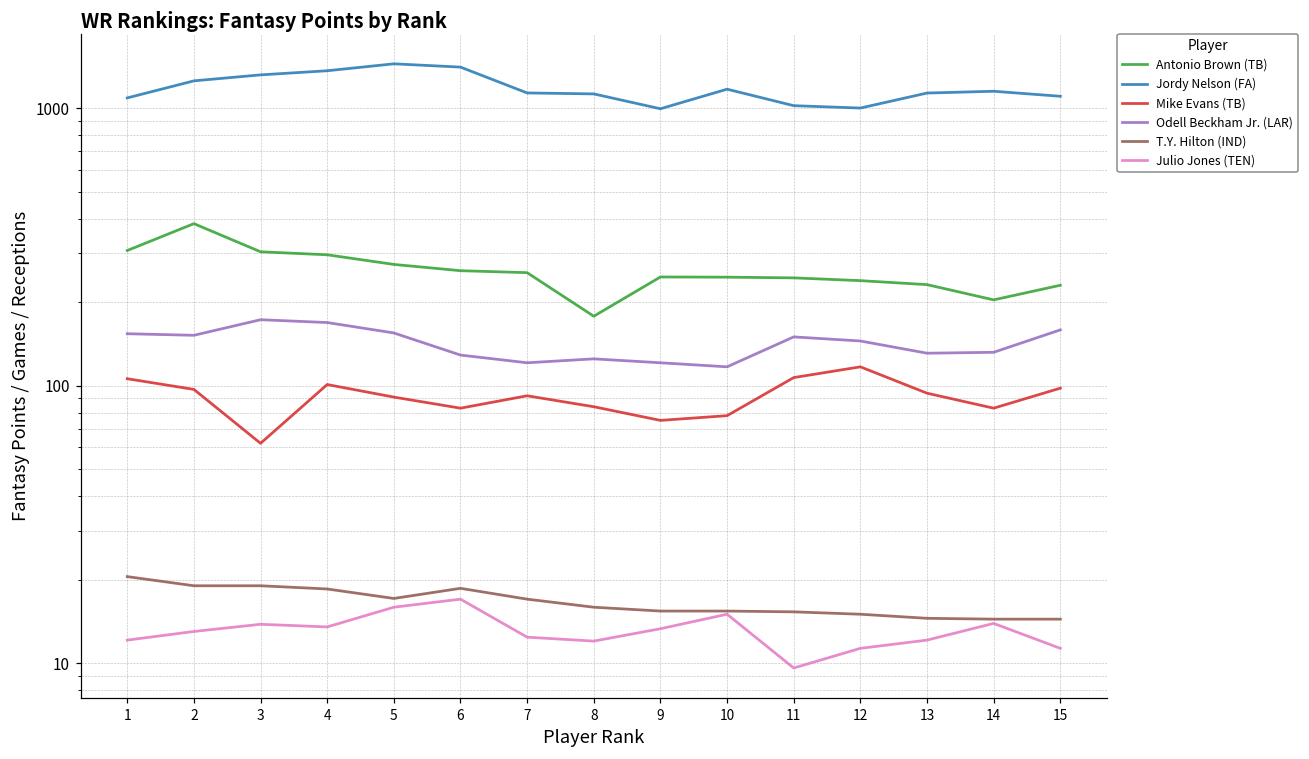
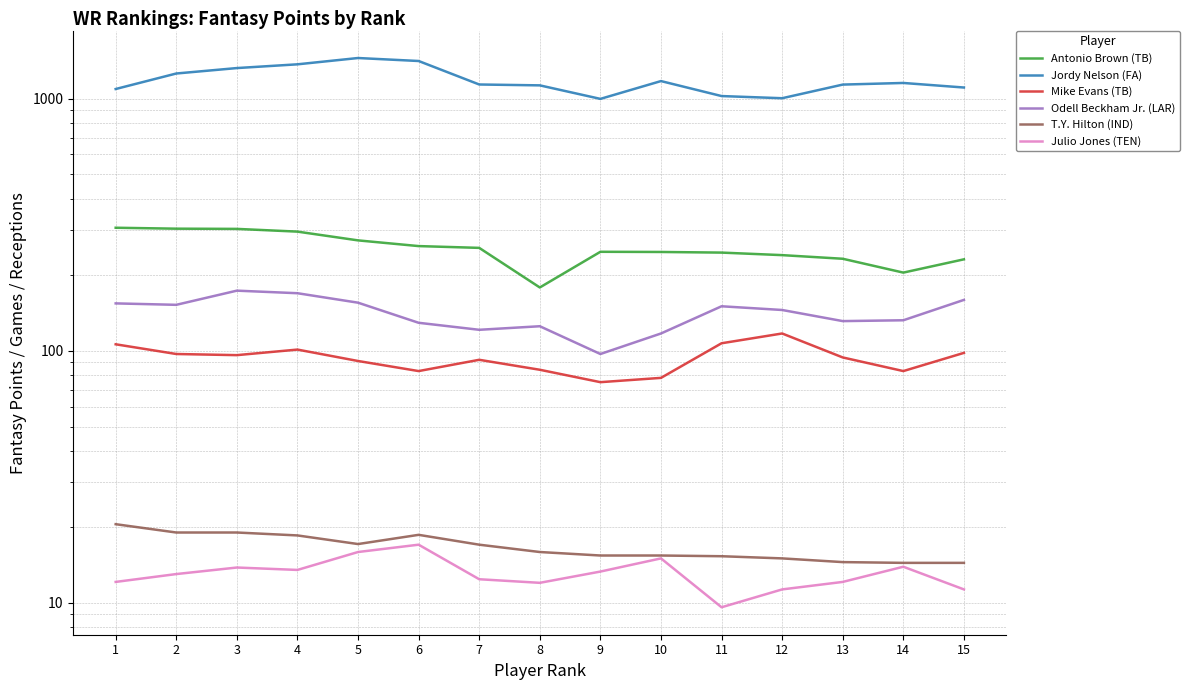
Antonio Brown (TB), 2: 380 -> 300
Mike Evans (TB), 3: 62 -> 96
Odell Beckham Jr. (LAR), 9: 120 -> 97
